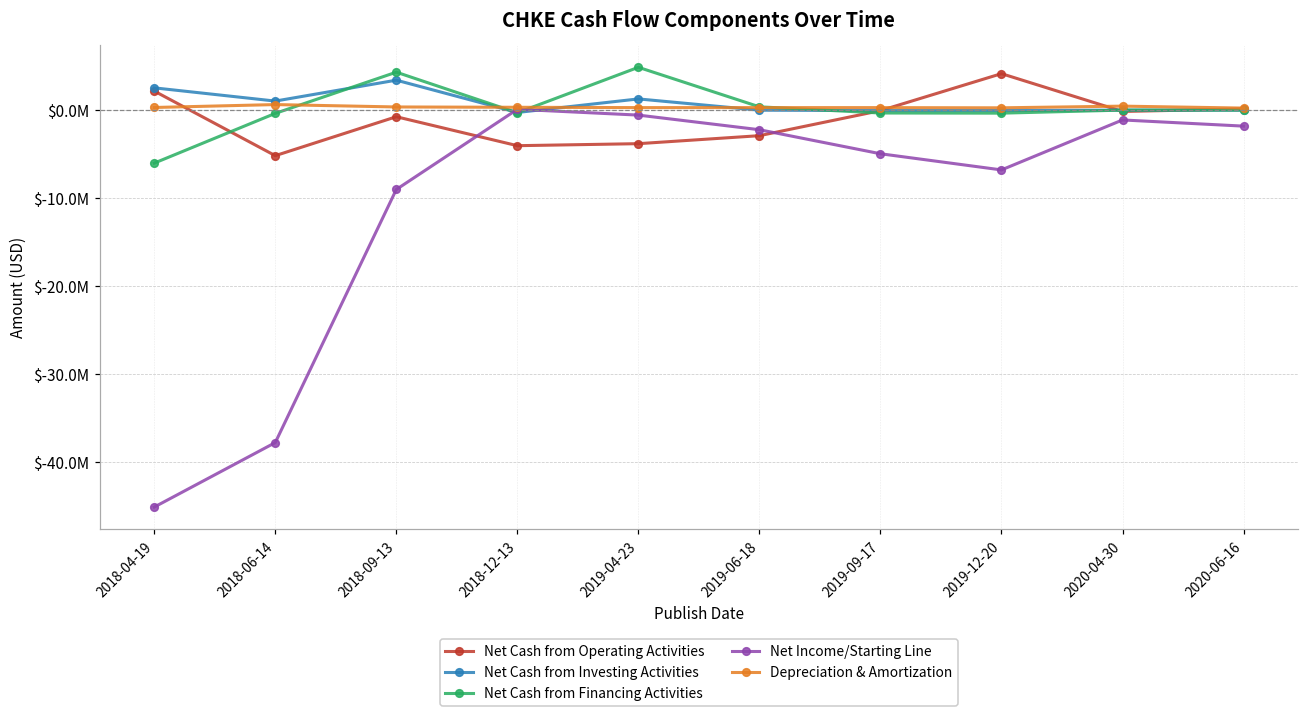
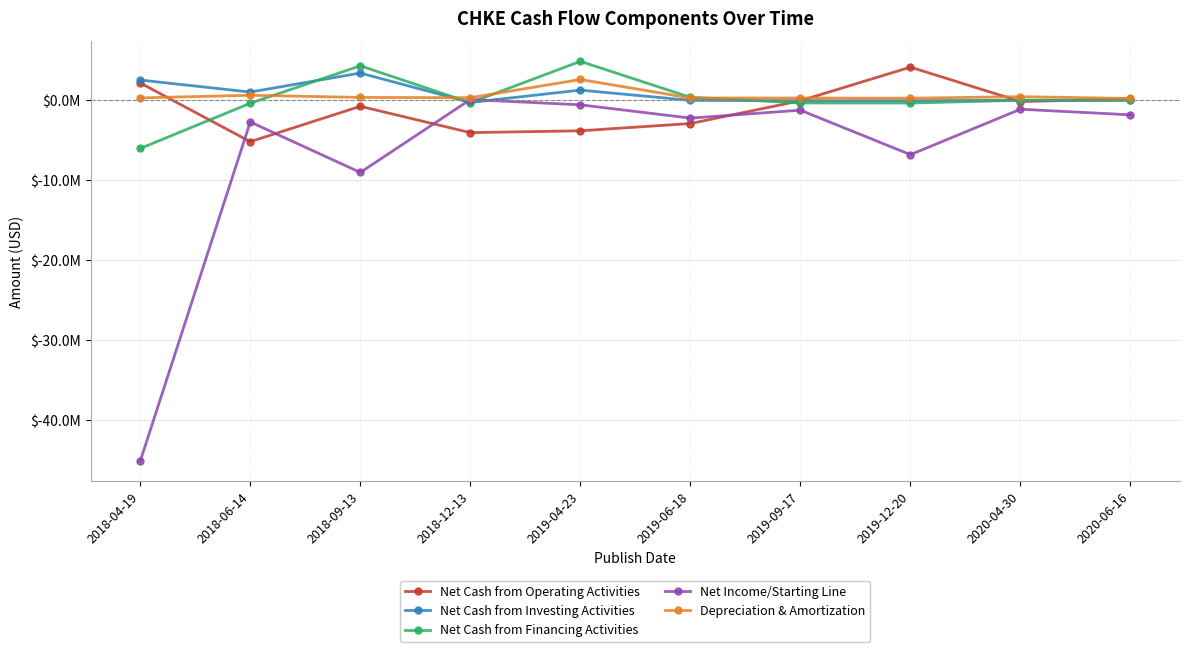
Net Income/Starting Line, 2018-06-14: $-38000000 -> $-3000000
Depreciation & Amortization, 2019-04-23: $0 -> $3000000
Net Income/Starting Line, 2019-09-17: $-5000000 -> $-1000000
